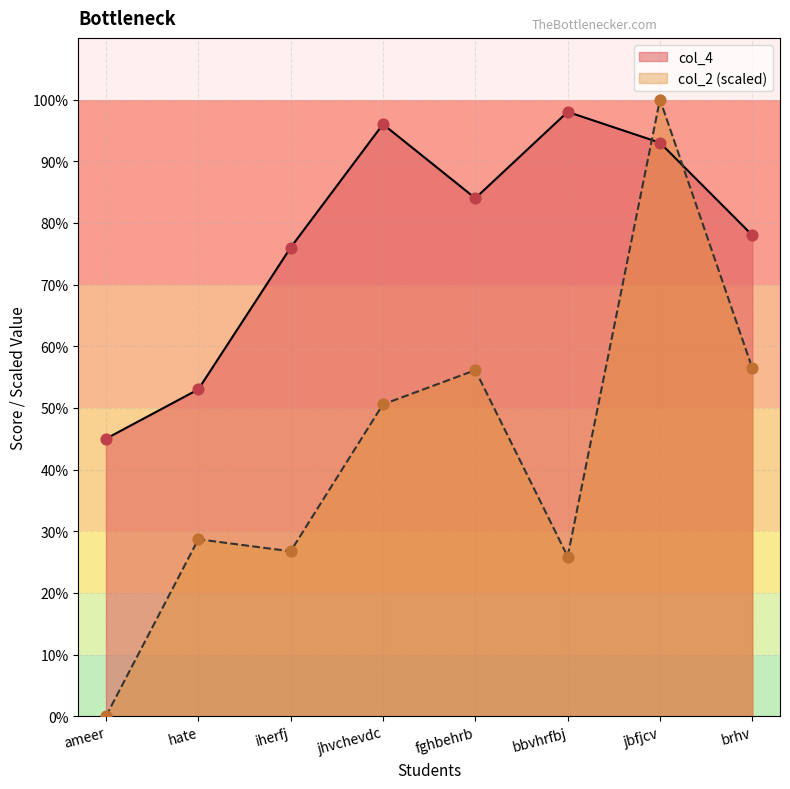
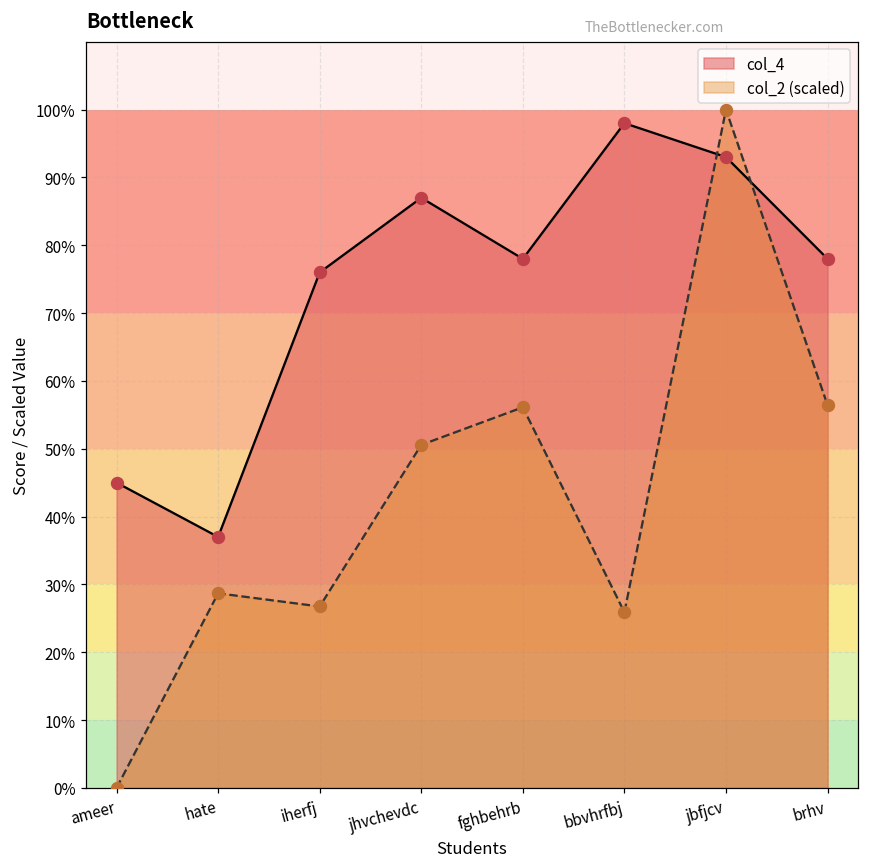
col_4, hate: 53% -> 37%
col_4, jhvchevdc: 96% -> 87%
col_4, fghbehrb: 84% -> 78%
